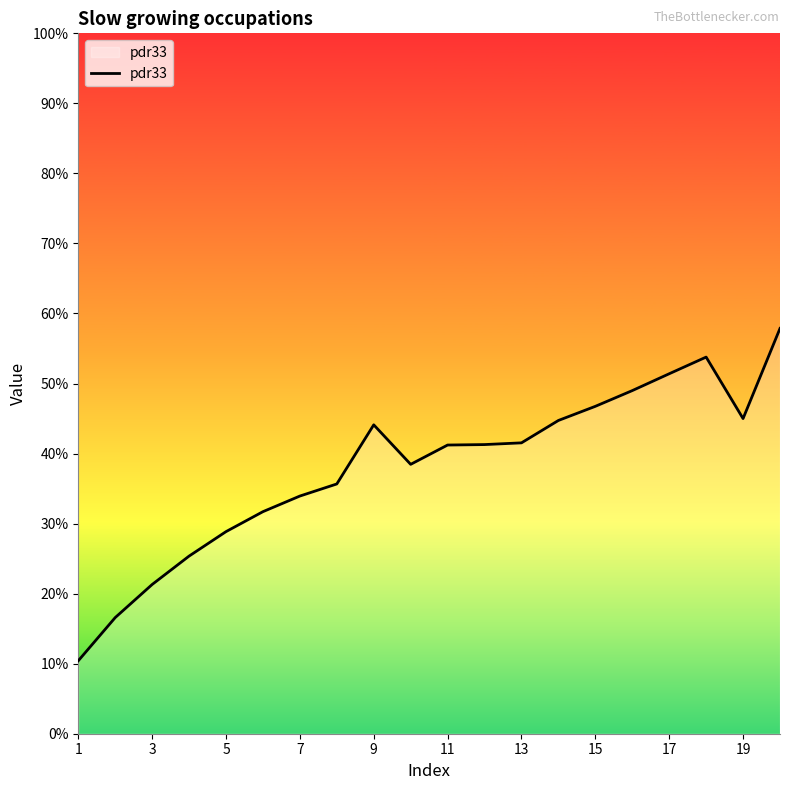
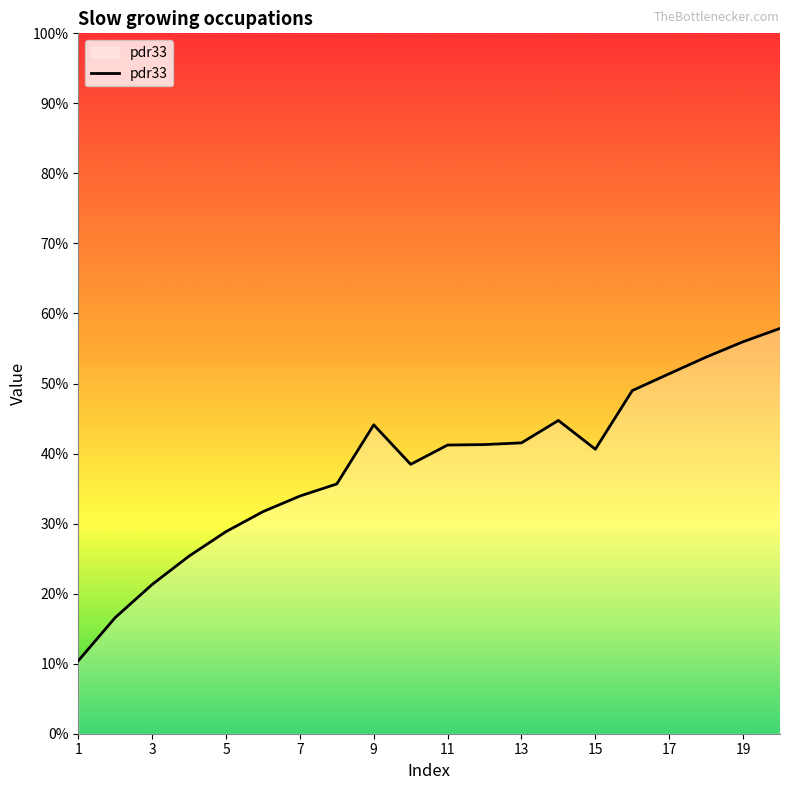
15: 47% -> 41%
19: 45% -> 56%
